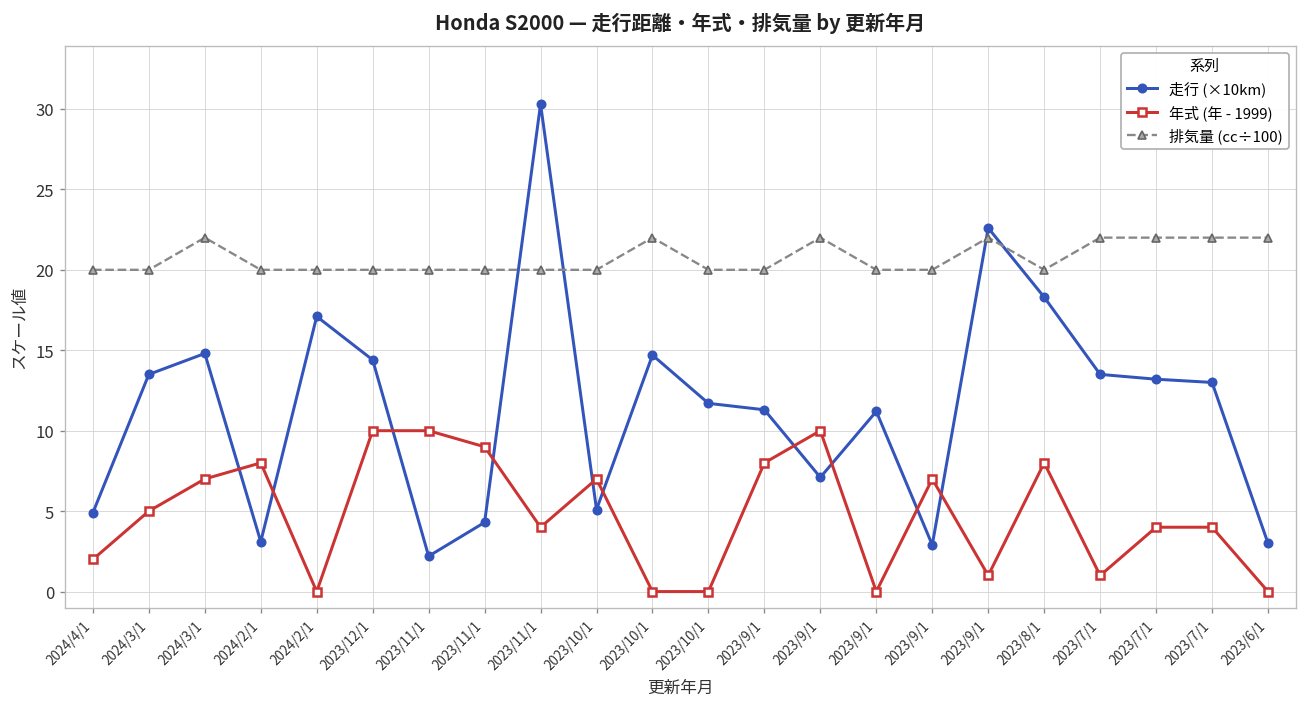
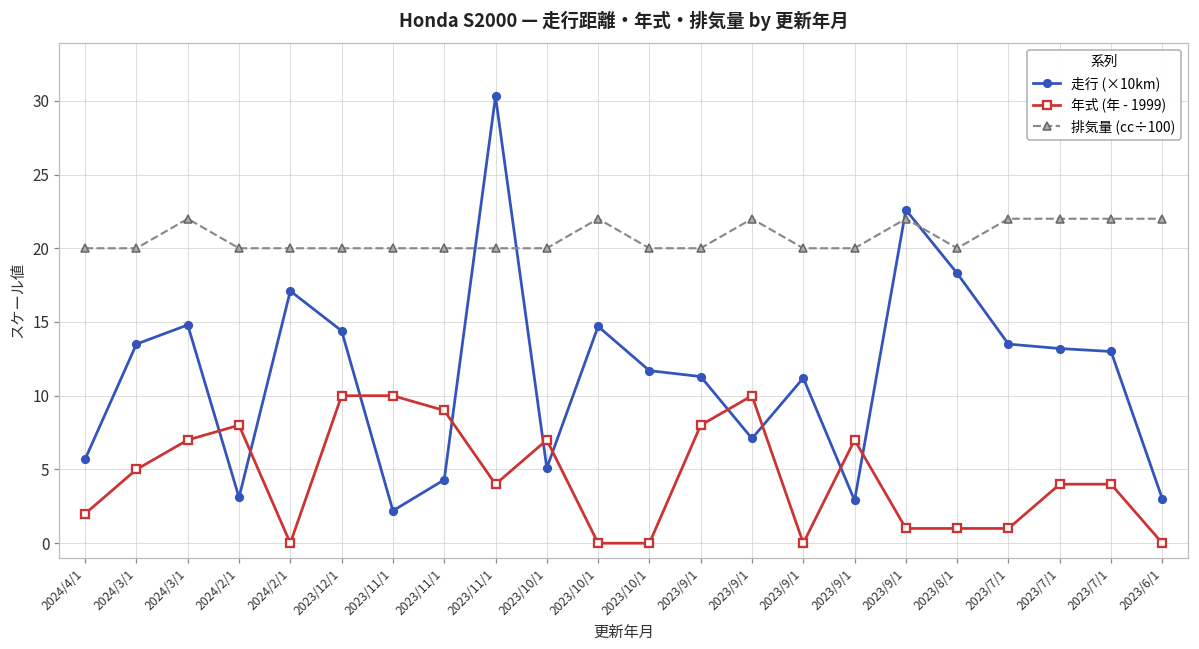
走行 (×10km), 2024/4/1: 4.9 -> 5.7
年式 (年 - 1999), 2023/8/1: 8.0 -> 1.0
